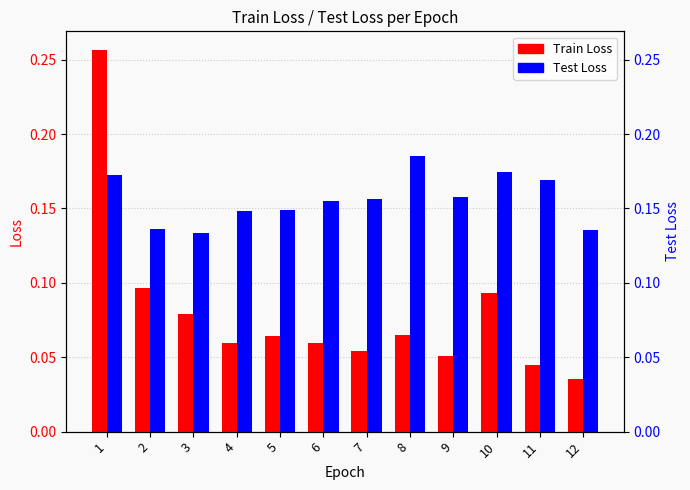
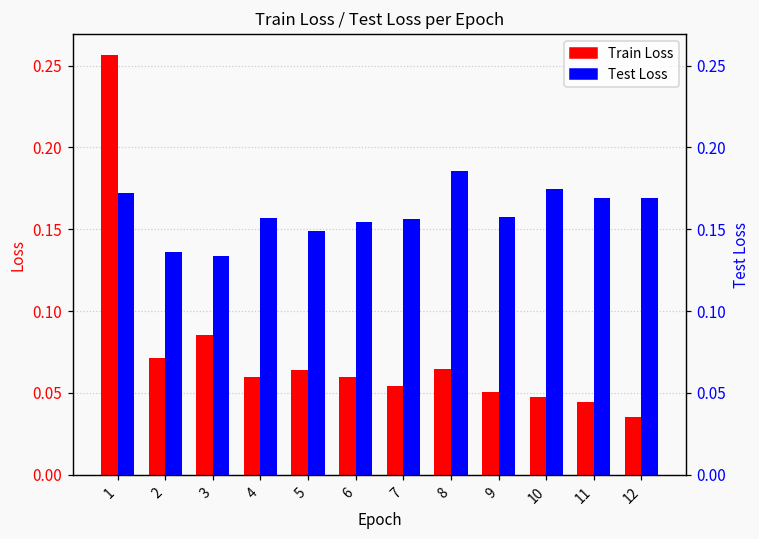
Train Loss, 2: 0.097 -> 0.071
Train Loss, 3: 0.079 -> 0.086
Test Loss, 4: 0.148 -> 0.157
Train Loss, 10: 0.093 -> 0.048
Test Loss, 12: 0.136 -> 0.169
